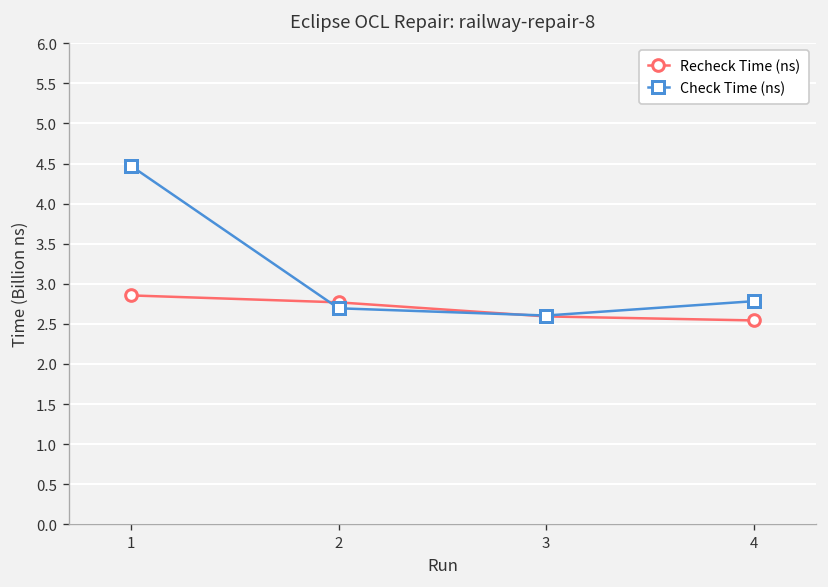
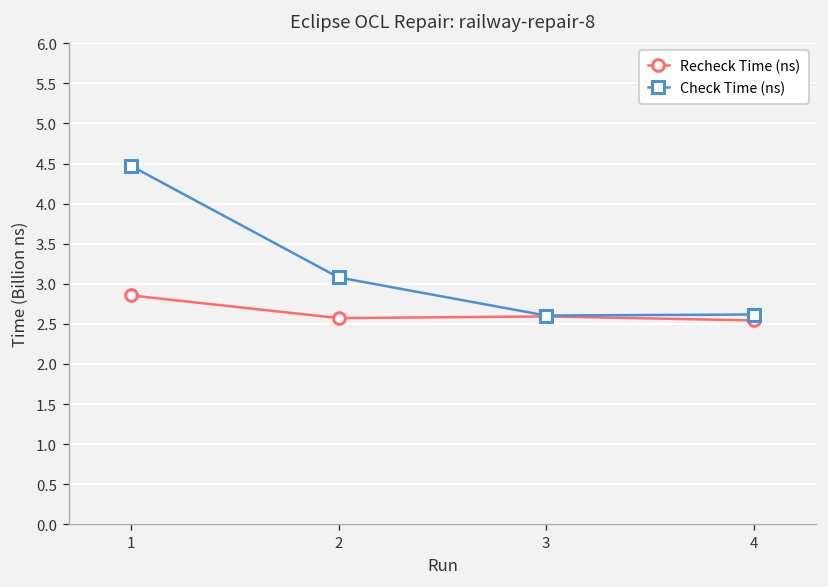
Recheck Time (ns), 2: 2.8 -> 2.6
Check Time (ns), 2: 2.7 -> 3.1
Check Time (ns), 4: 2.8 -> 2.6
